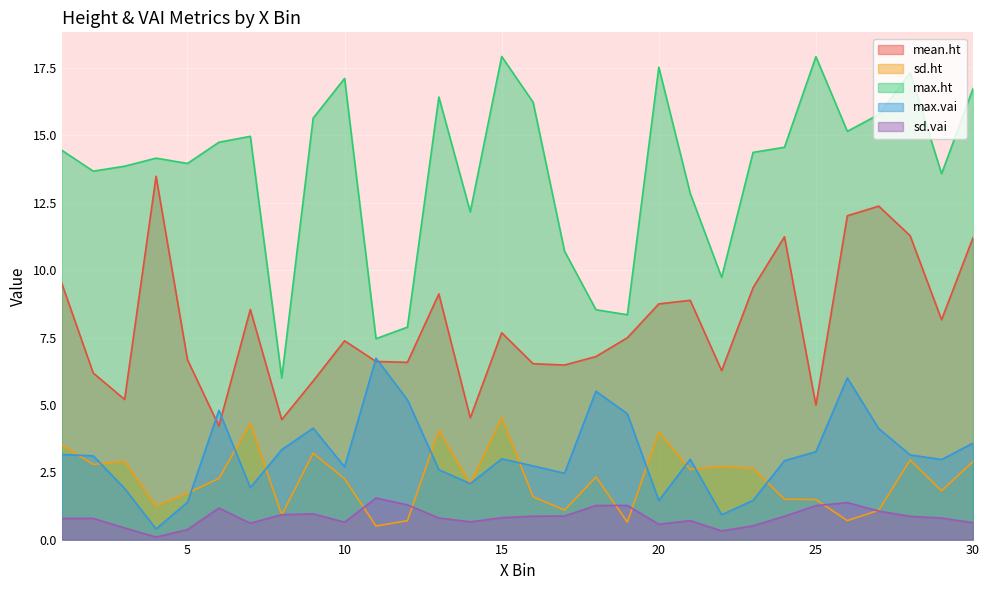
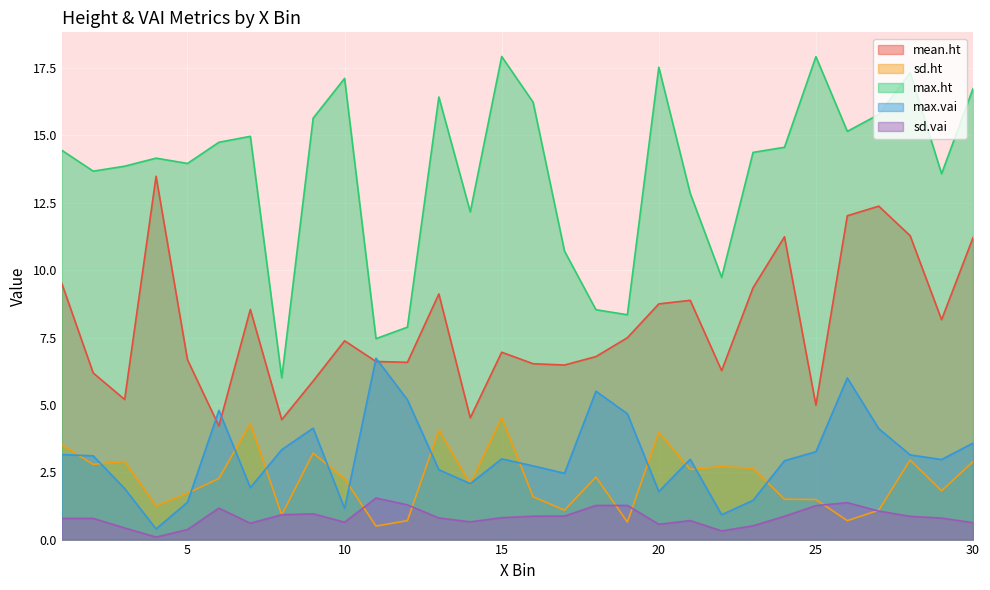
max.vai, 10: 2.7 -> 1.2
mean.ht, 15: 7.7 -> 7.0
max.vai, 20: 1.4 -> 1.8
